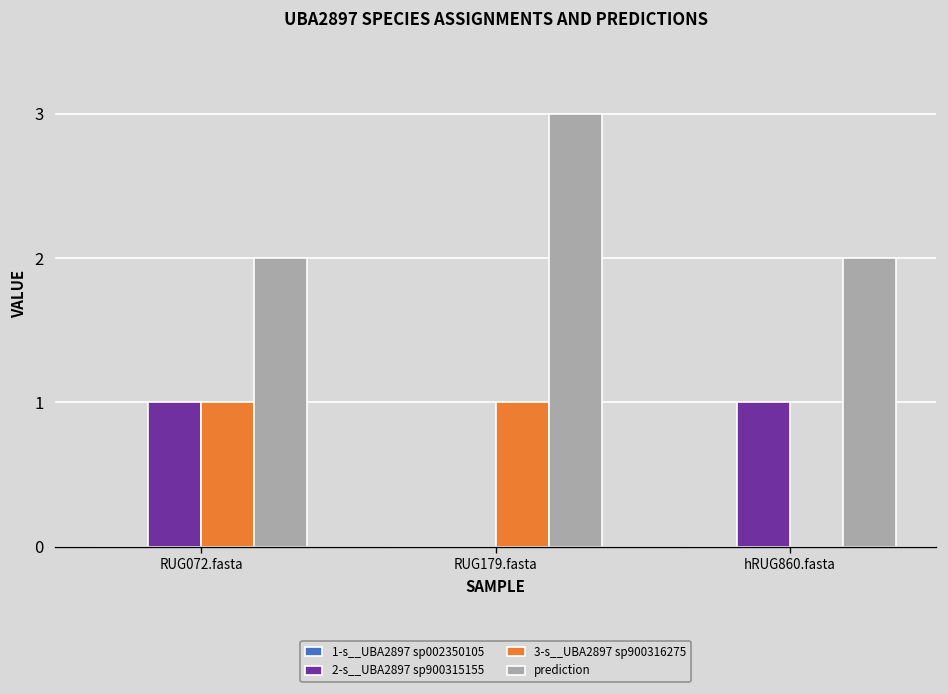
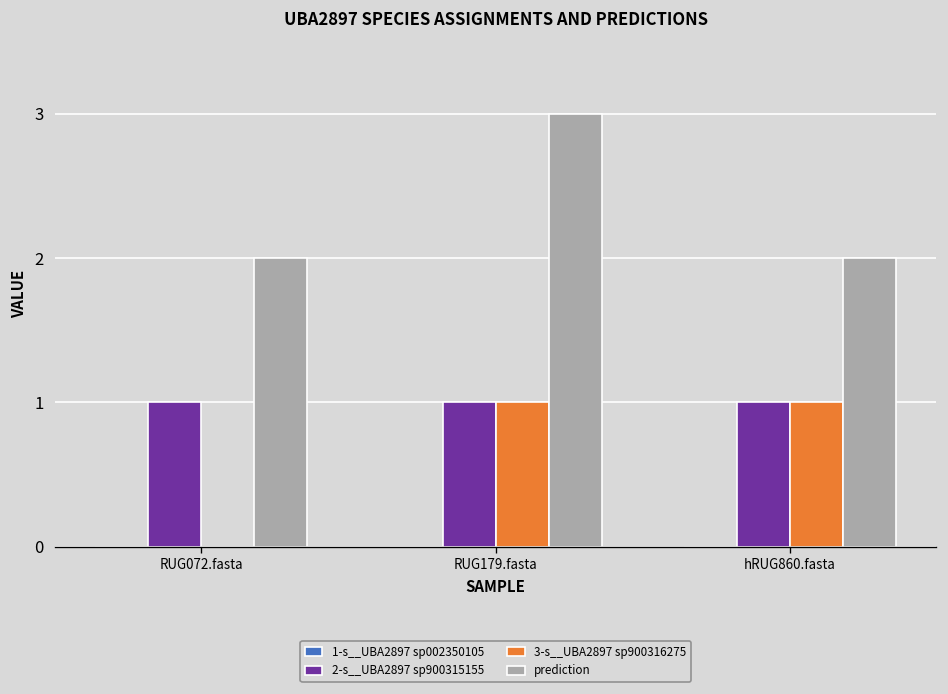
3-s__UBA2897 sp900316275, RUG072.fasta: 1 -> 0
2-s__UBA2897 sp900315155, RUG179.fasta: 0 -> 1
3-s__UBA2897 sp900316275, hRUG860.fasta: 0 -> 1
